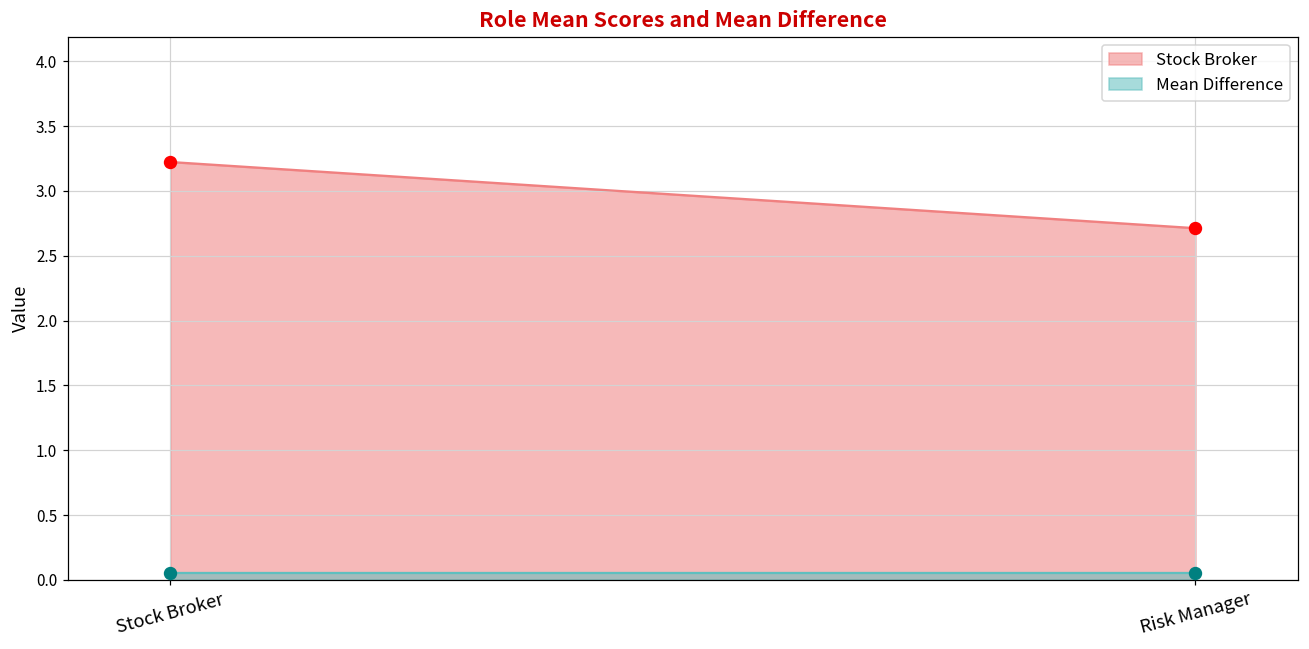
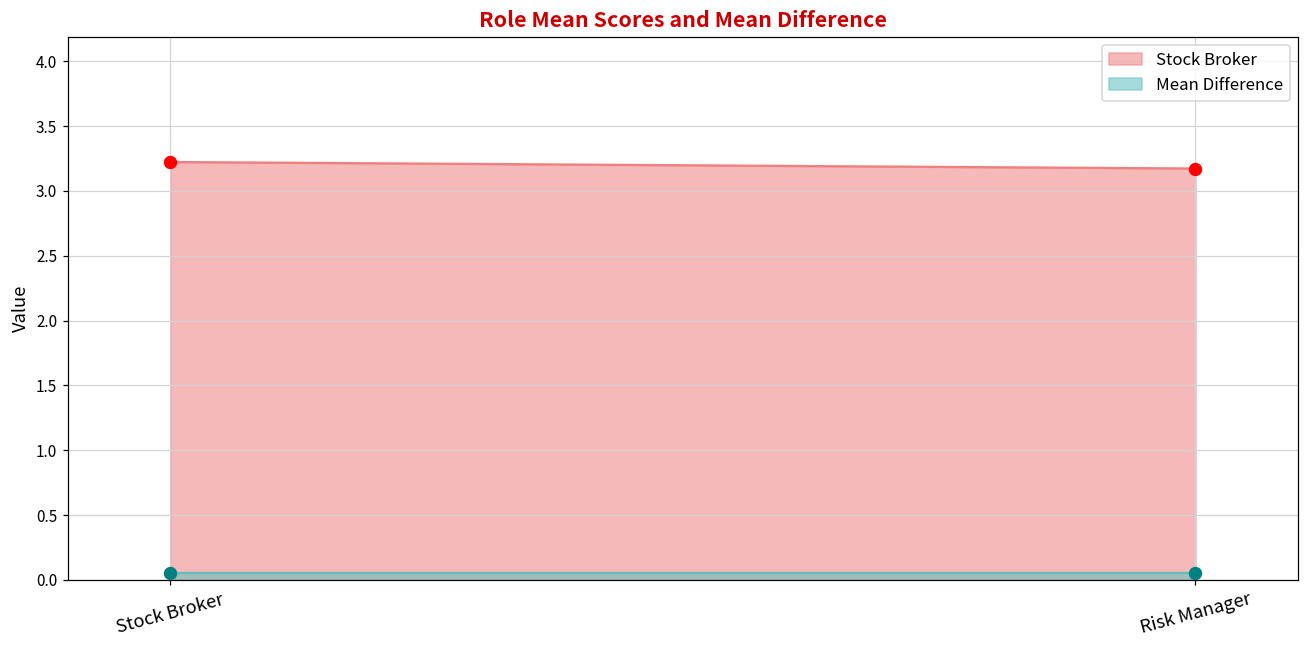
Stock Broker, Risk Manager: 2.71 -> 3.17
